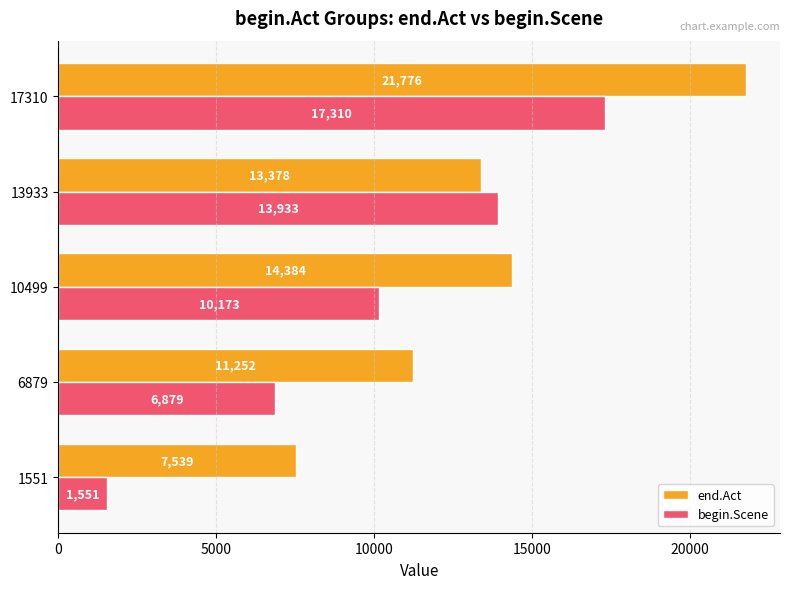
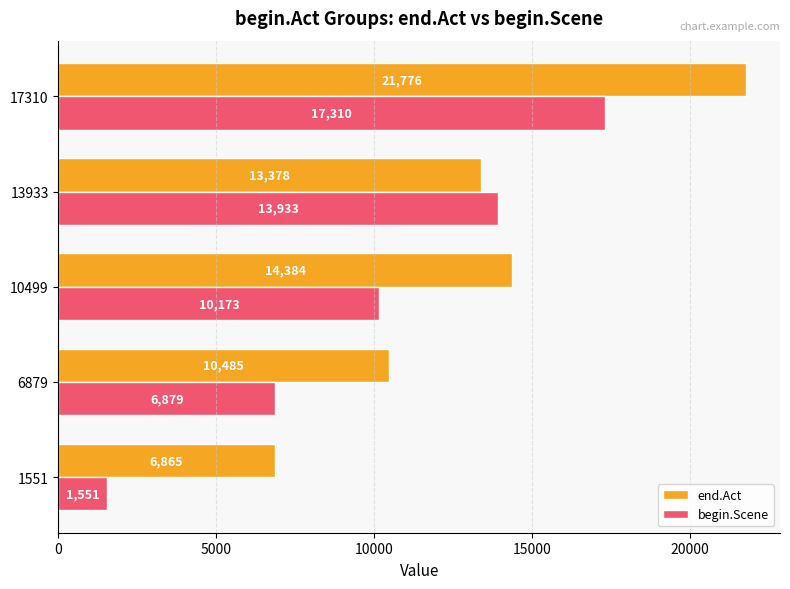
end.Act, 6879: 11,252 -> 10,485
end.Act, 1551: 7,539 -> 6,865
